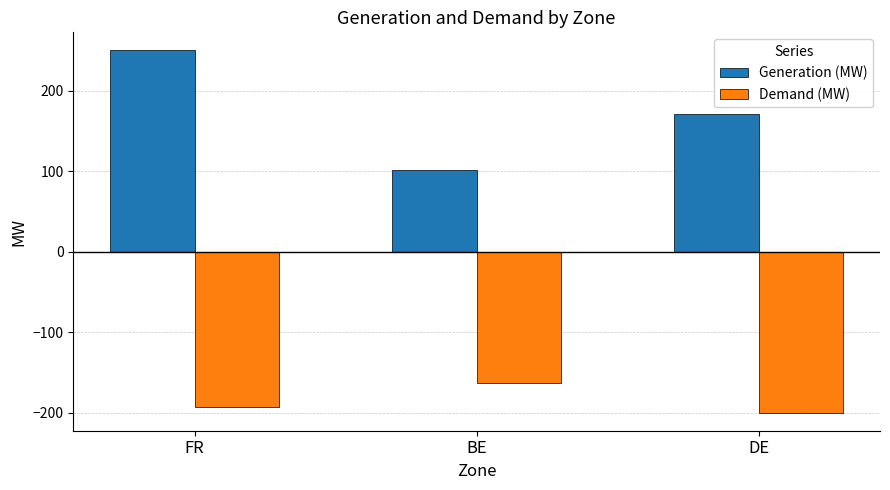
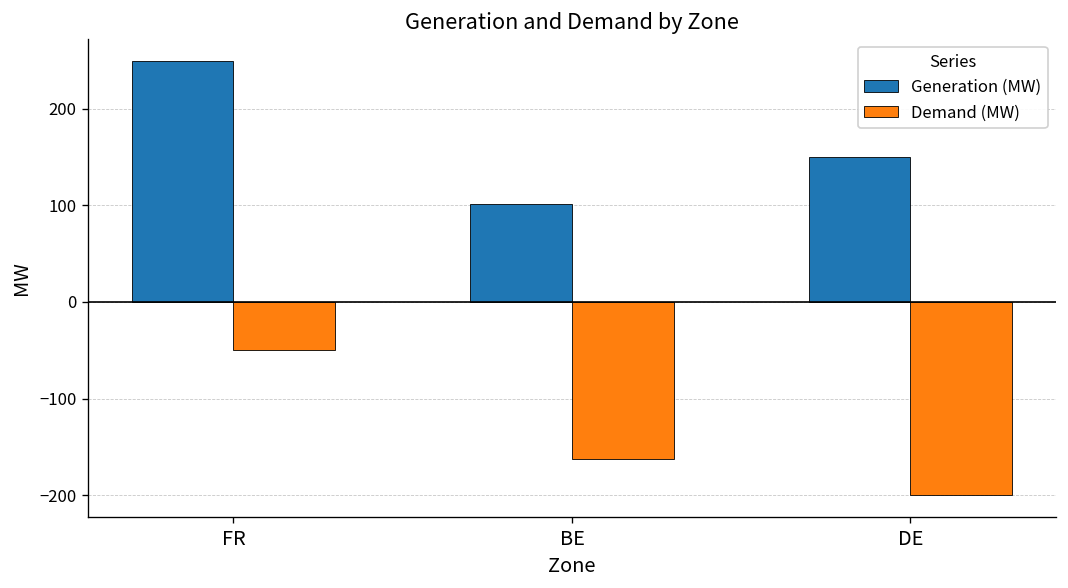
Demand (MW), FR: -190 -> -50
Generation (MW), DE: 170 -> 150
